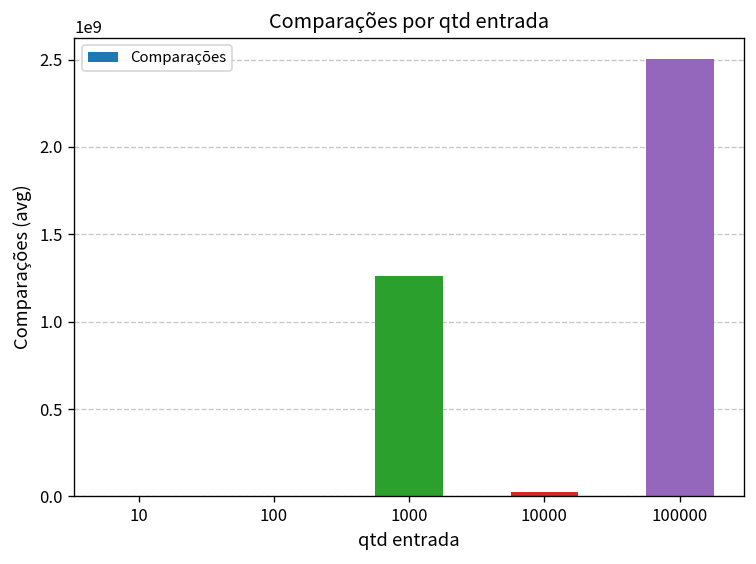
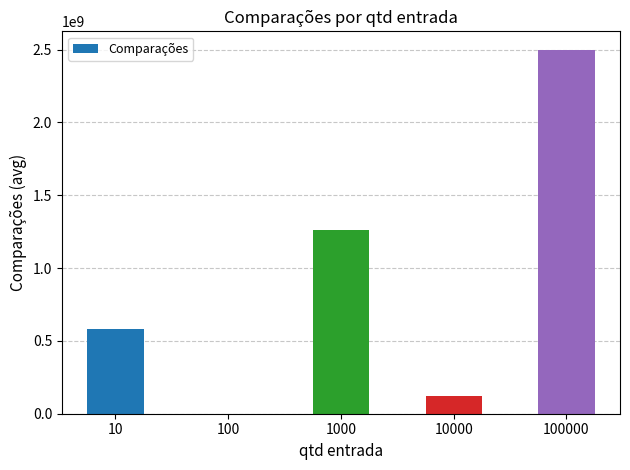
10: 0 -> 580000000
10000: 30000000 -> 120000000
